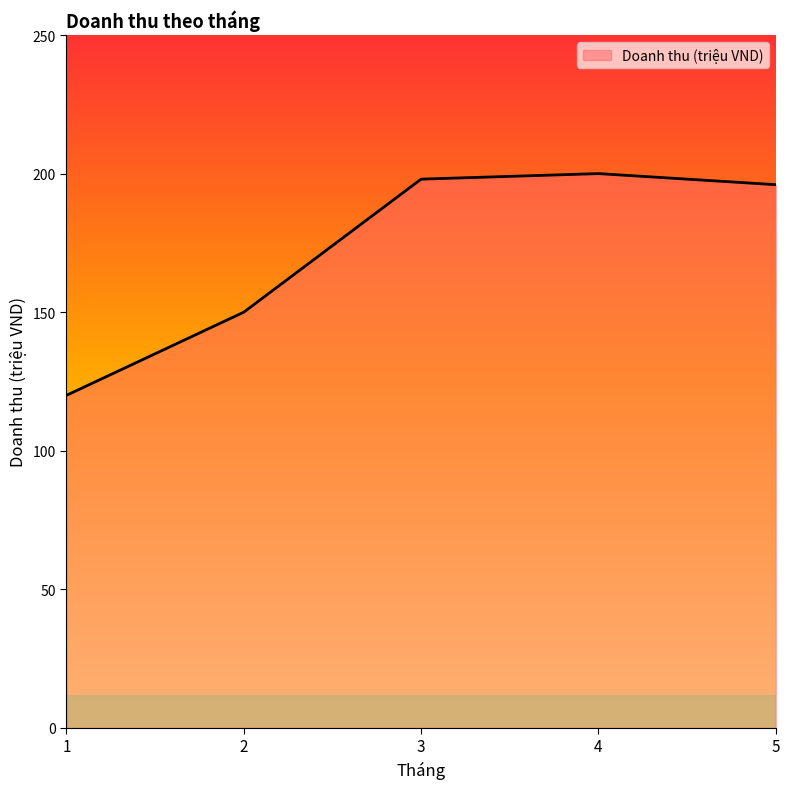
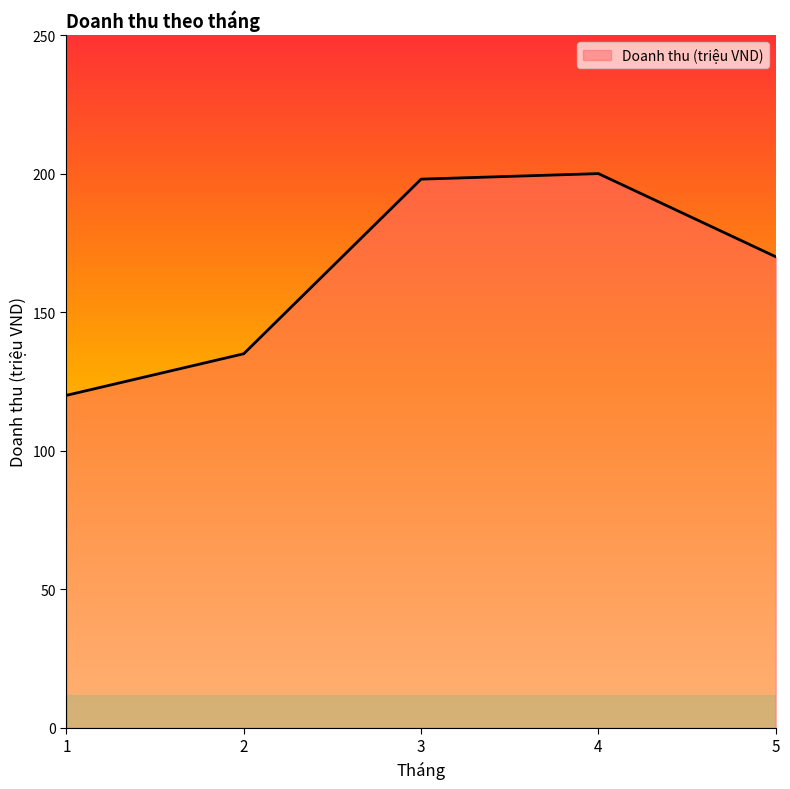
2: 150 -> 135
5: 196 -> 170
